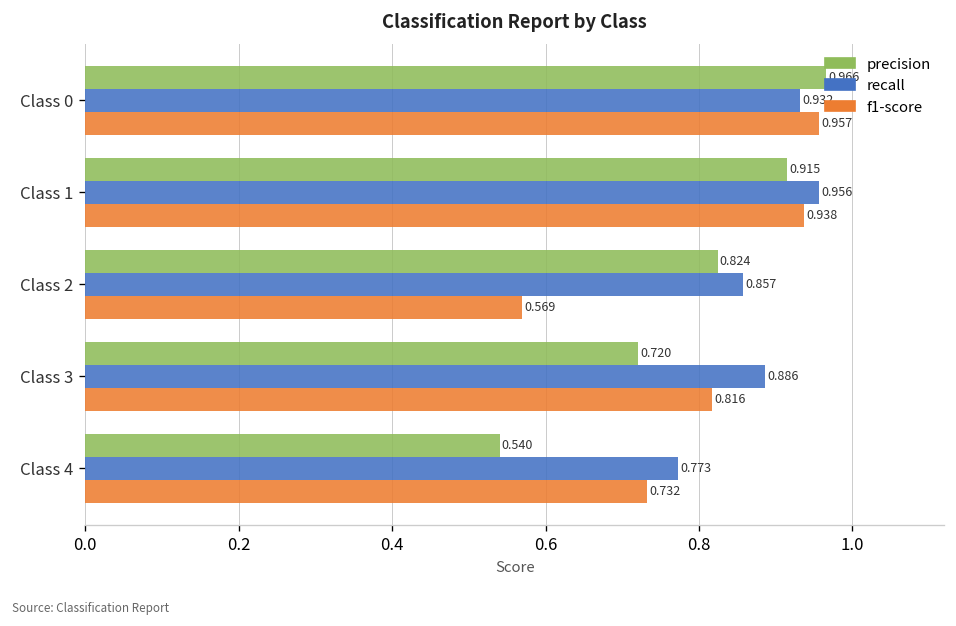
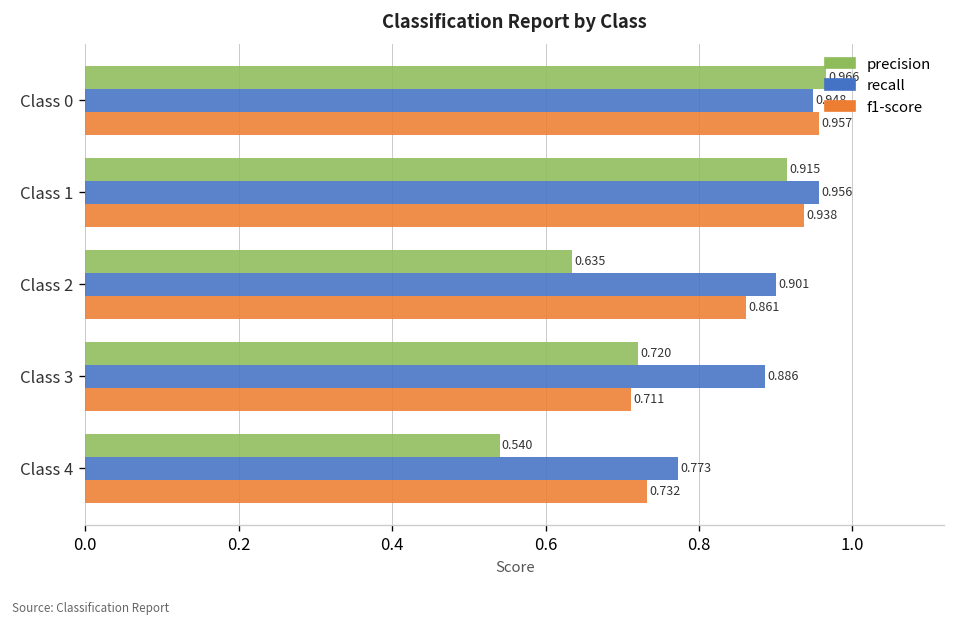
recall, Class 0: 0.932 -> 0.948
precision, Class 2: 0.824 -> 0.635
recall, Class 2: 0.857 -> 0.901
f1-score, Class 2: 0.569 -> 0.861
f1-score, Class 3: 0.816 -> 0.711
